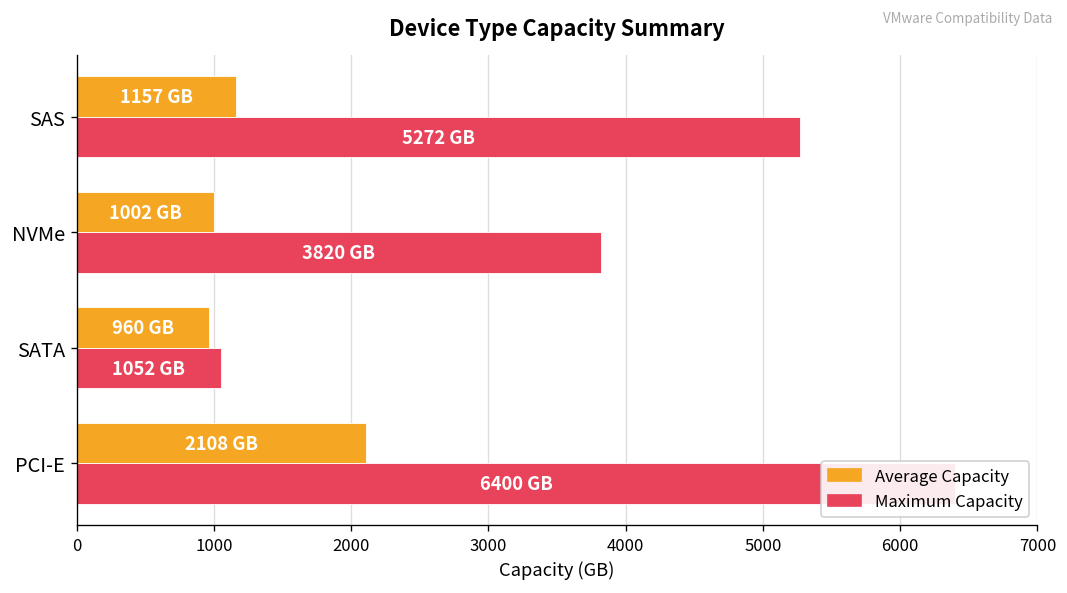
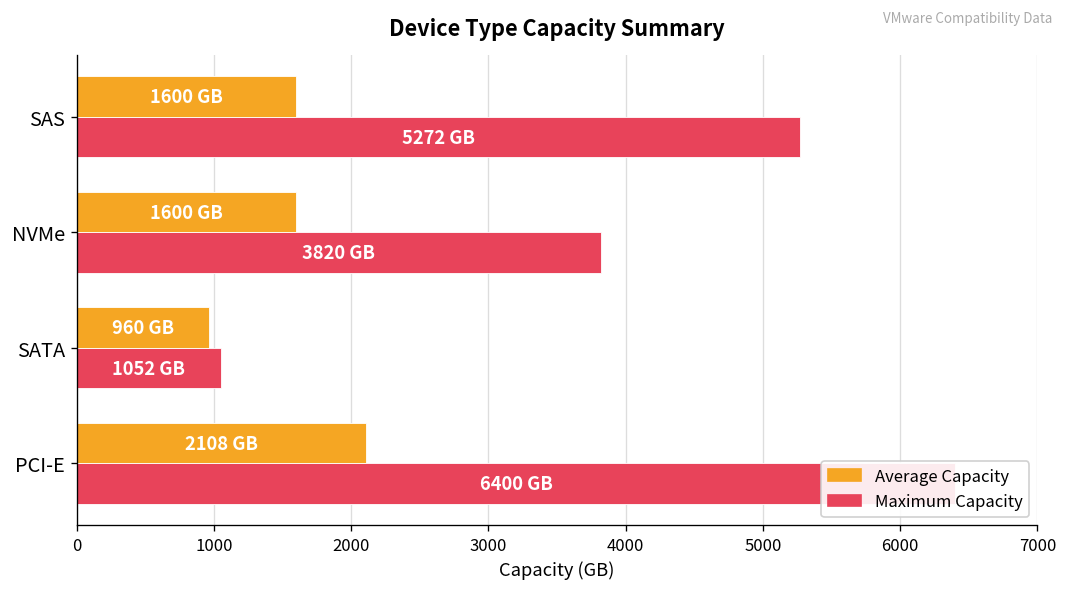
Average Capacity, SAS: 1157 -> 1600
Average Capacity, NVMe: 1002 -> 1600
